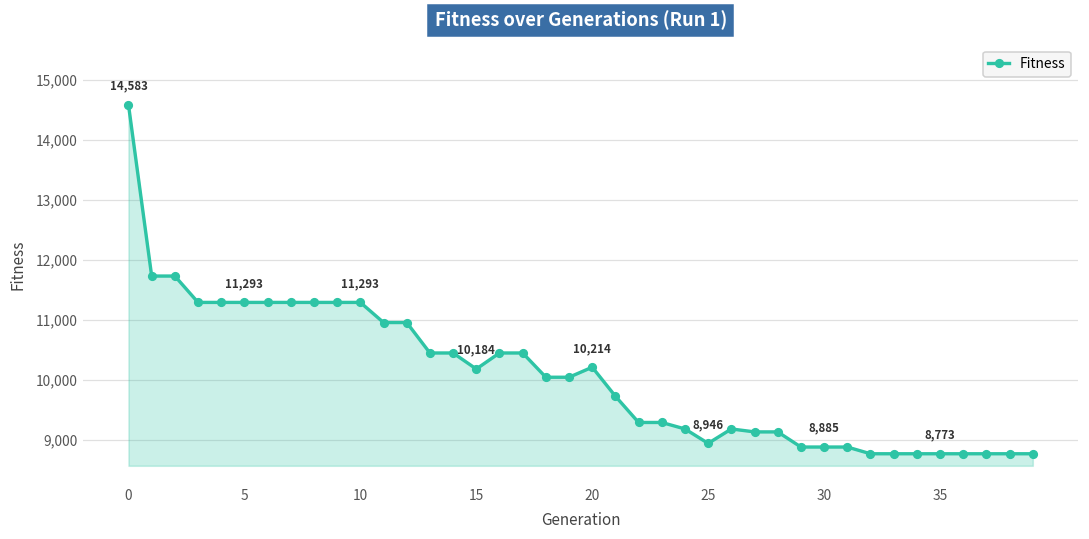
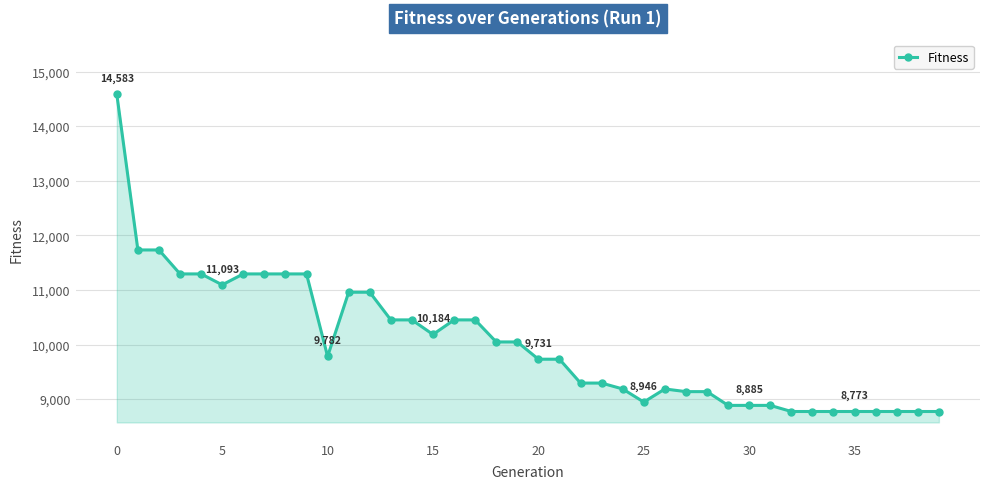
5: 11,293 -> 11,093
10: 11,293 -> 9,782
20: 10,214 -> 9,731
